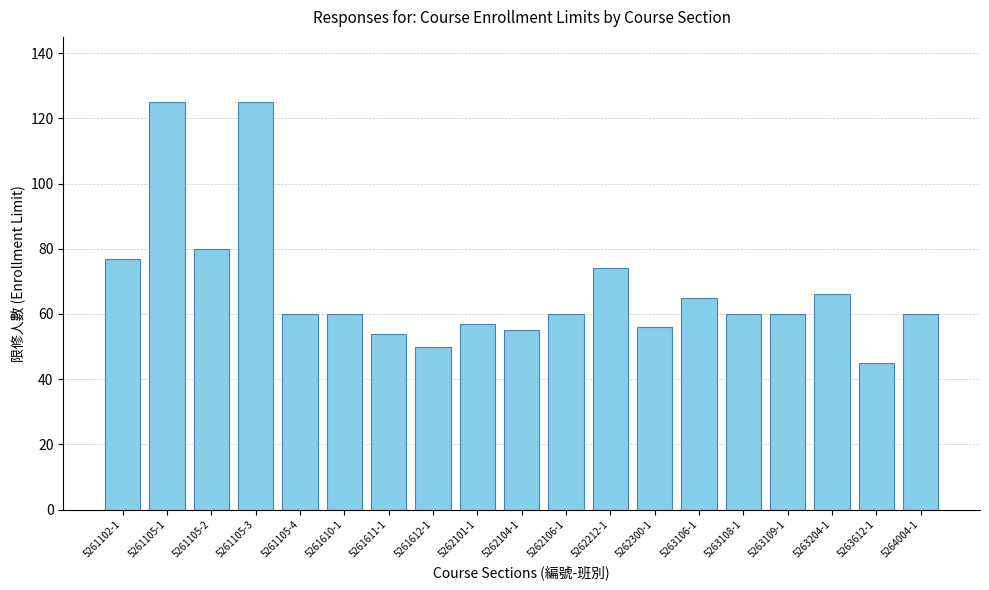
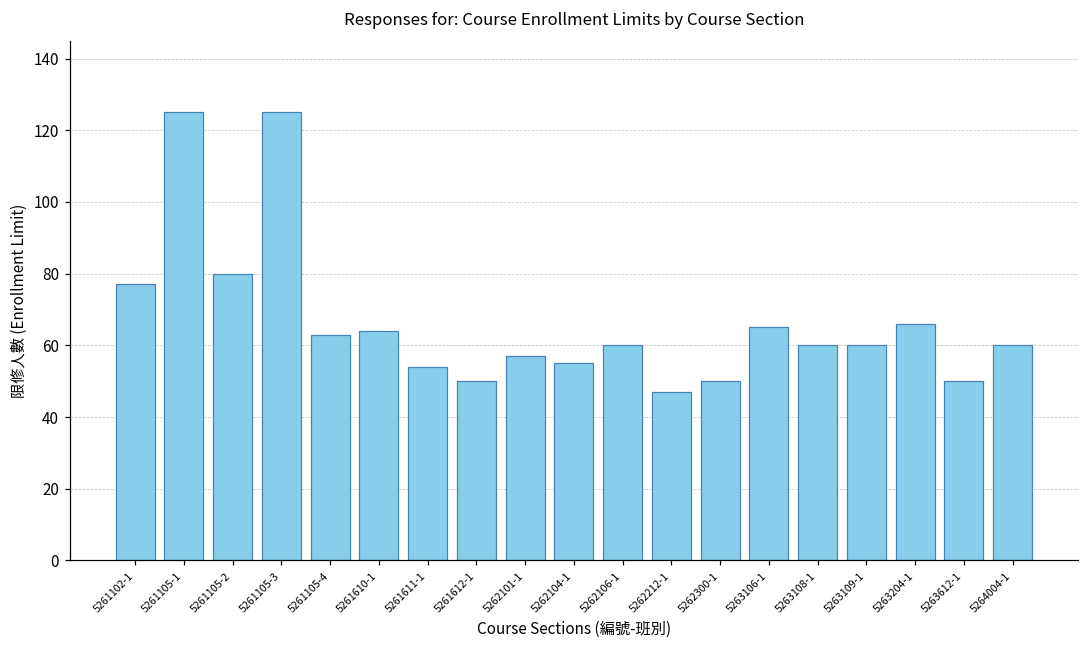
5261105-4: 60 -> 63
5261610-1: 60 -> 64
5262212-1: 74 -> 47
5262300-1: 56 -> 50
5263612-1: 45 -> 50
